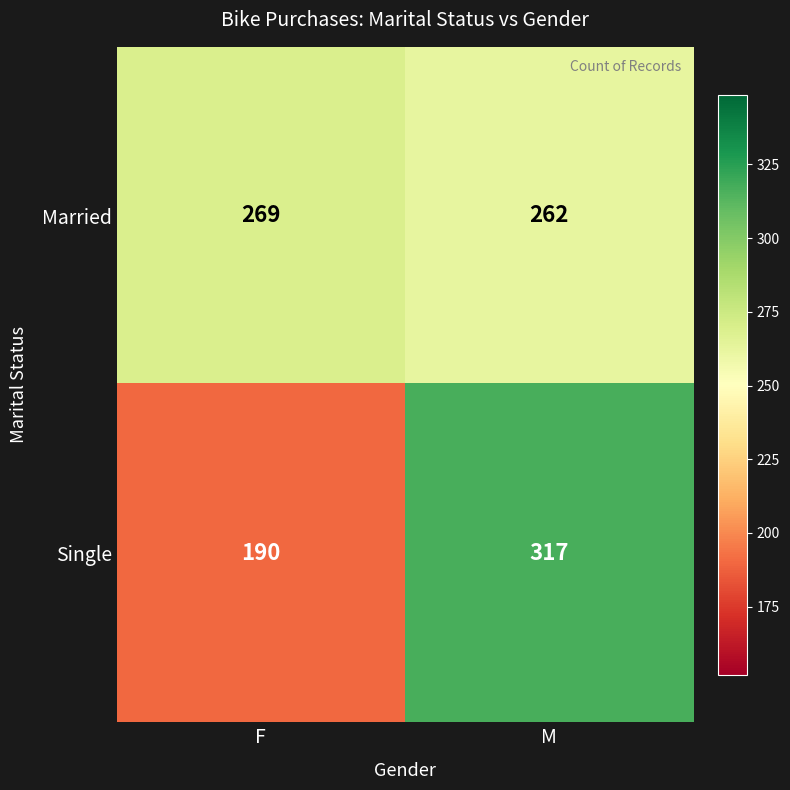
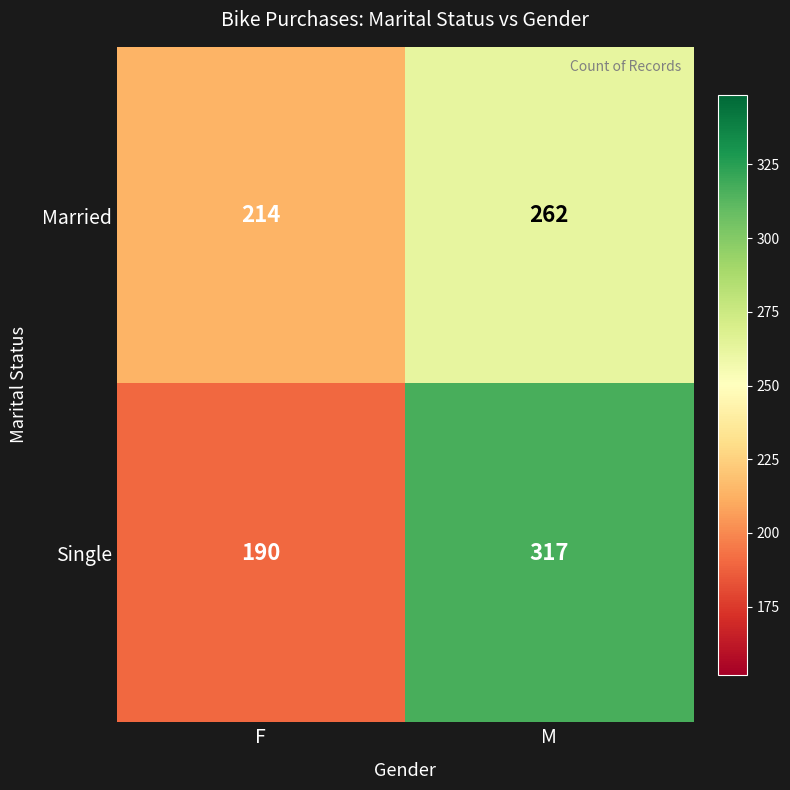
Married, F: 269 -> 214
